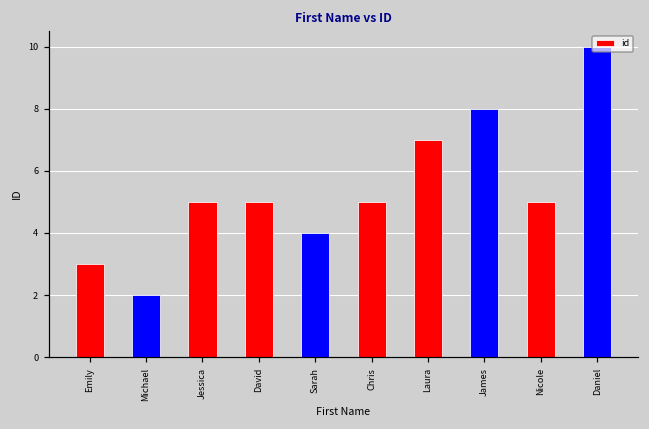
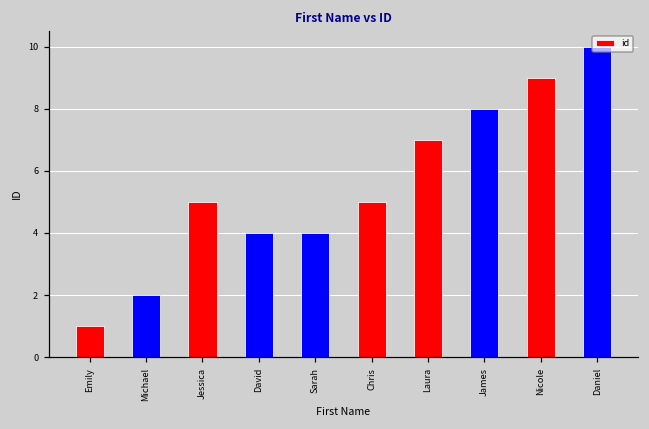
Emily: 3 -> 1
David: 5 -> 4
Nicole: 5 -> 9
